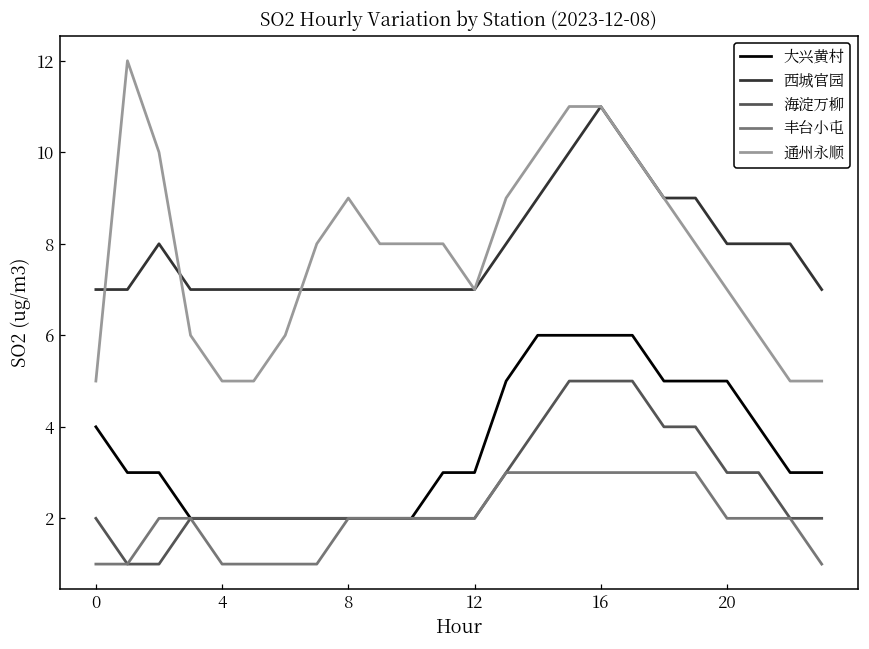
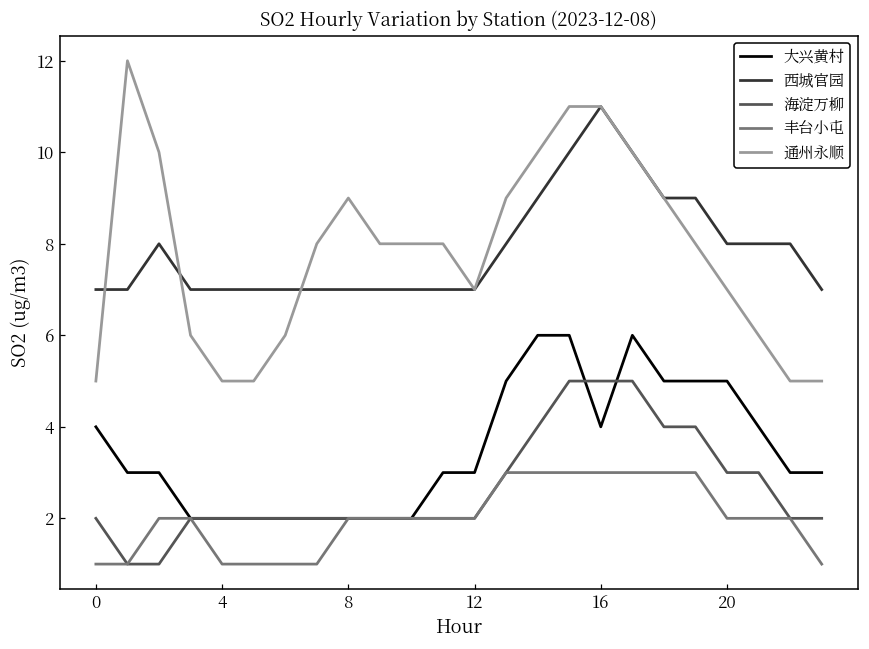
大兴黄村, 16: 6 -> 4
